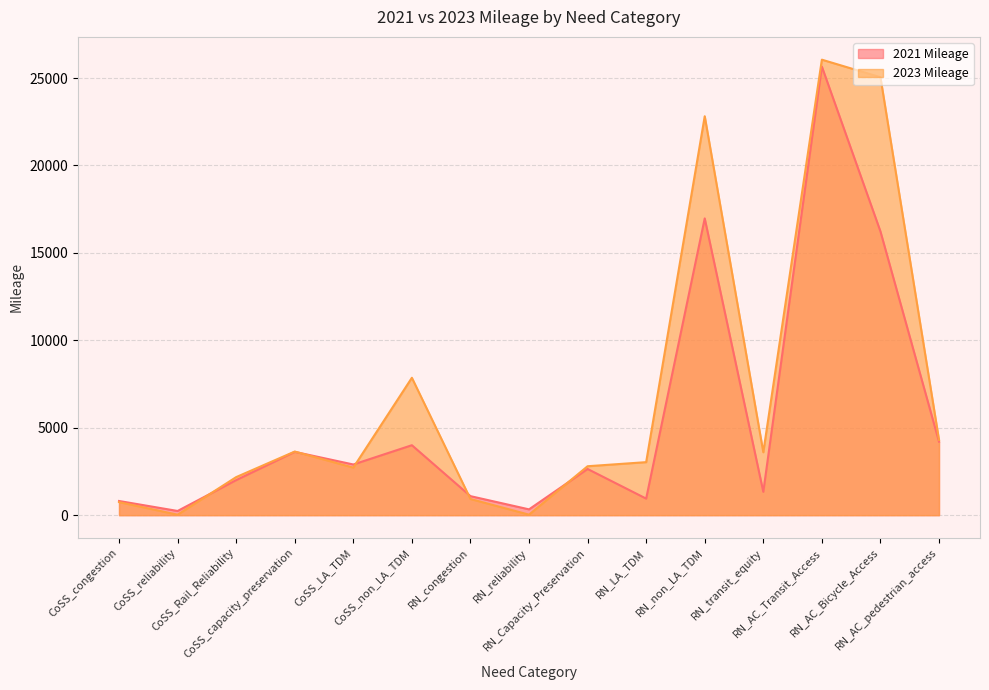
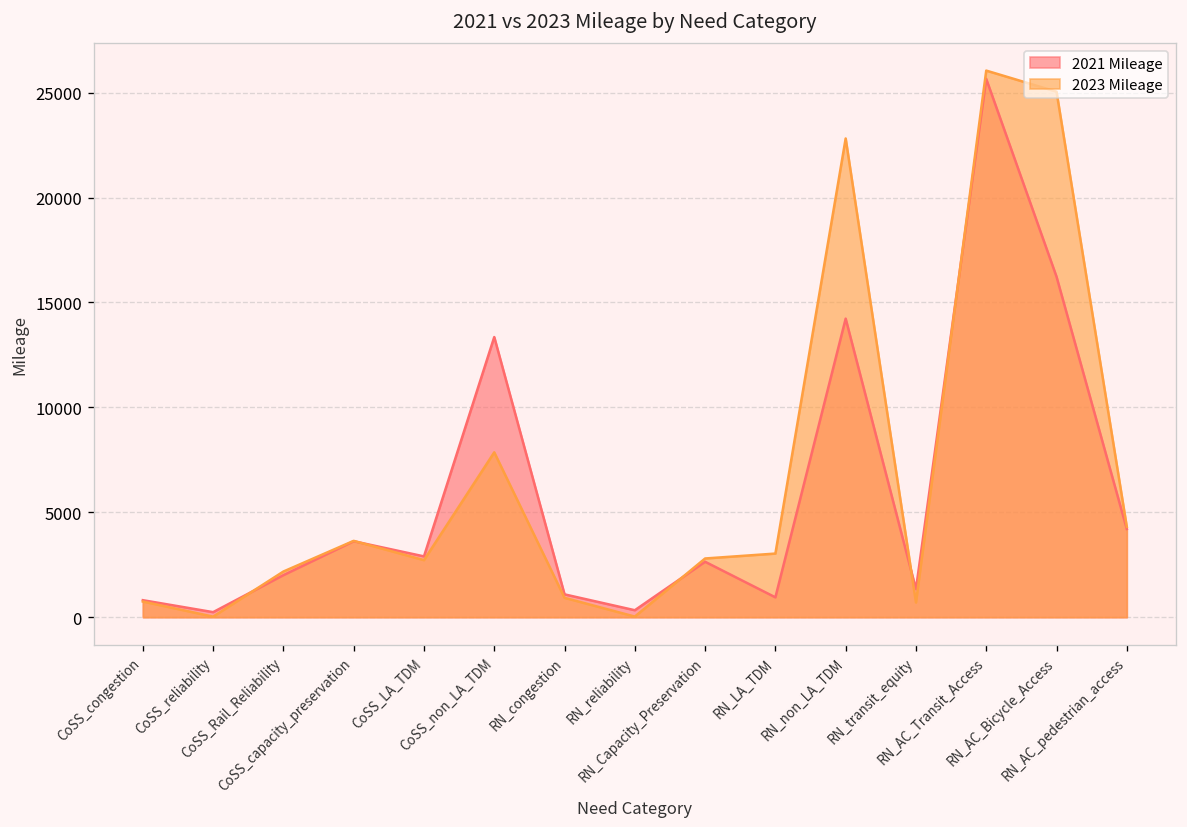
2021 Mileage, CoSS_non_LA_TDM: 4000 -> 13400
2021 Mileage, RN_non_LA_TDM: 17000 -> 14200
2023 Mileage, RN_transit_equity: 3600 -> 700
